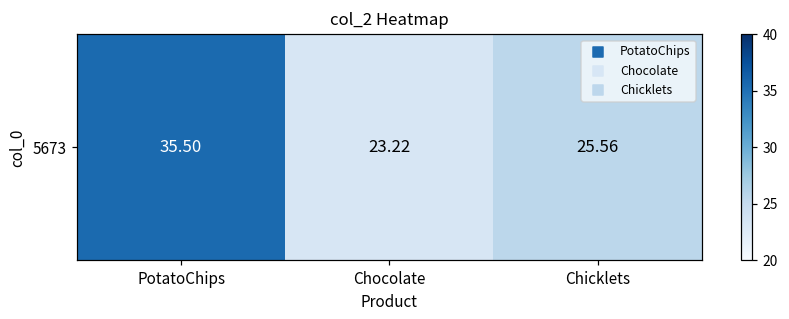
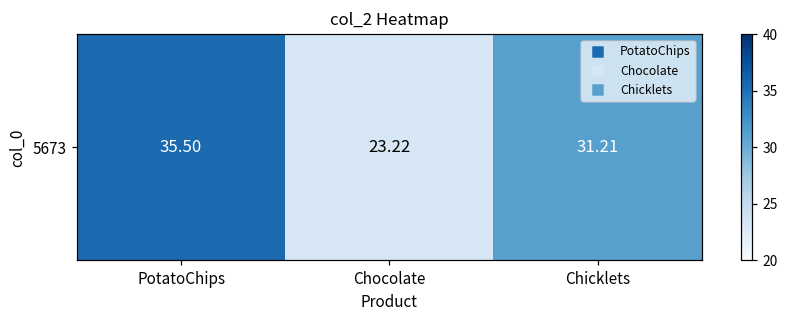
5673, Chicklets: 25.56 -> 31.21
